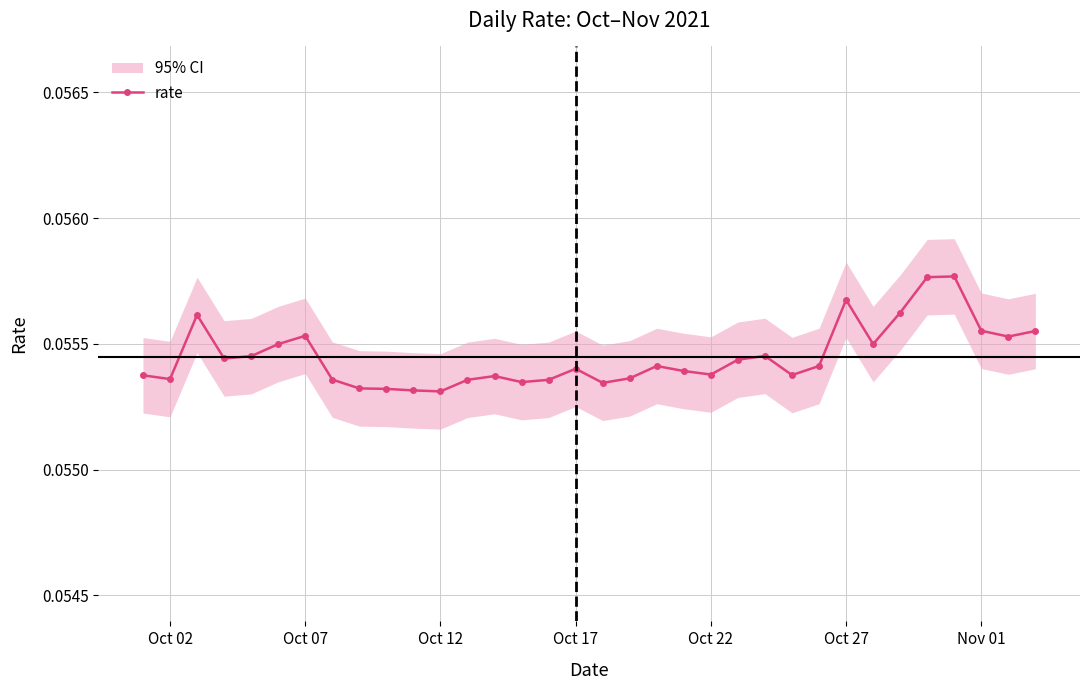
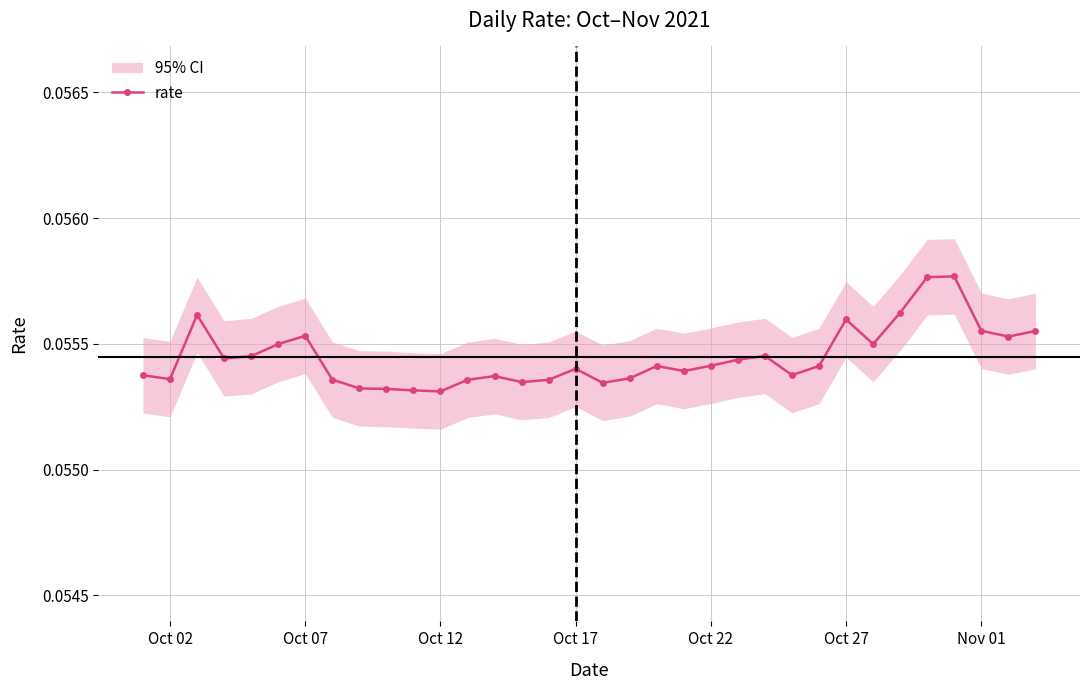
rate, Oct 22: 0.05538 -> 0.05541
rate, Oct 27: 0.05568 -> 0.05560
